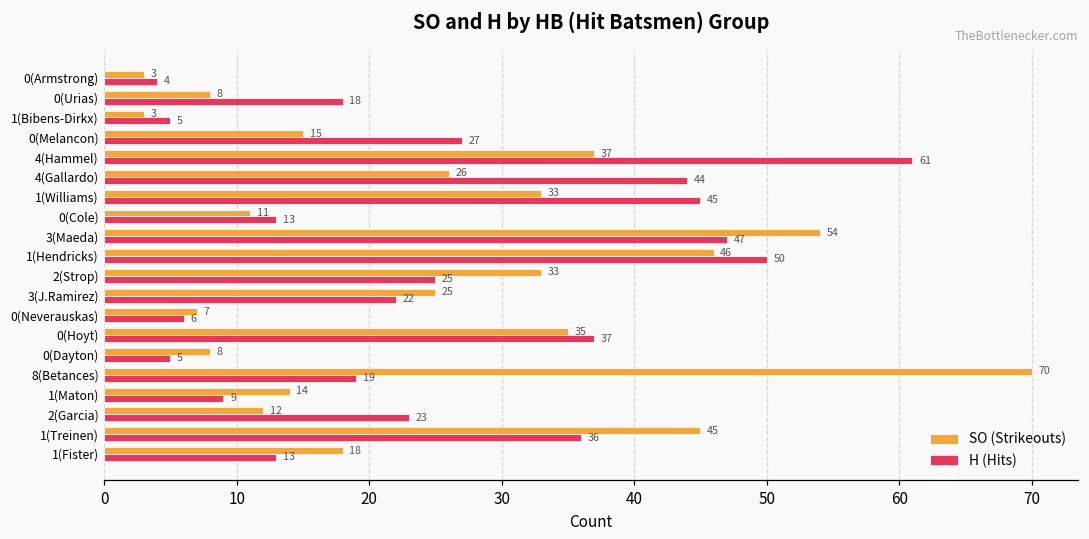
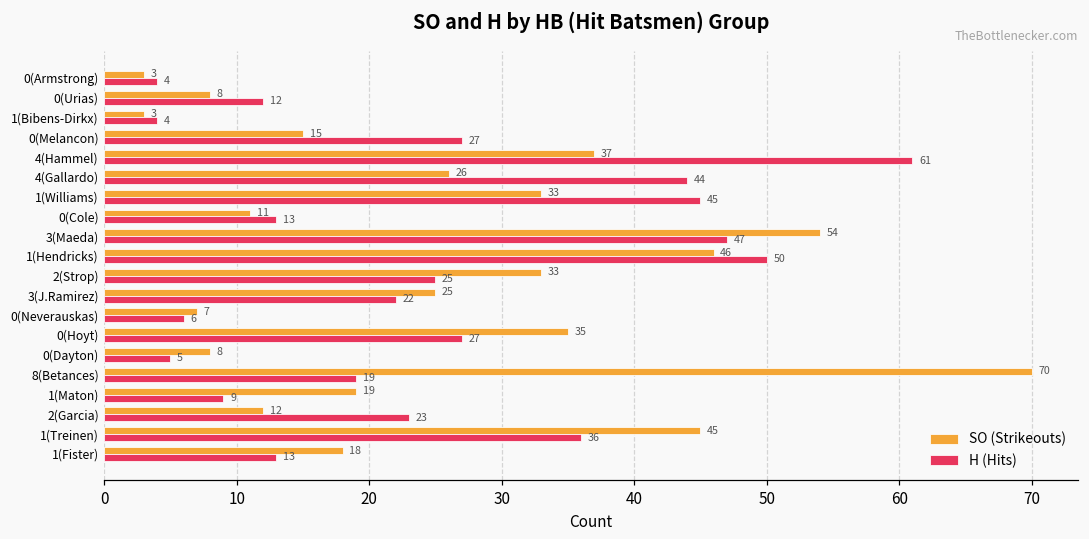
H (Hits), 0(Urias): 18 -> 12
H (Hits), 1(Bibens-Dirkx): 5 -> 4
H (Hits), 0(Hoyt): 37 -> 27
SO (Strikeouts), 1(Maton): 14 -> 19
